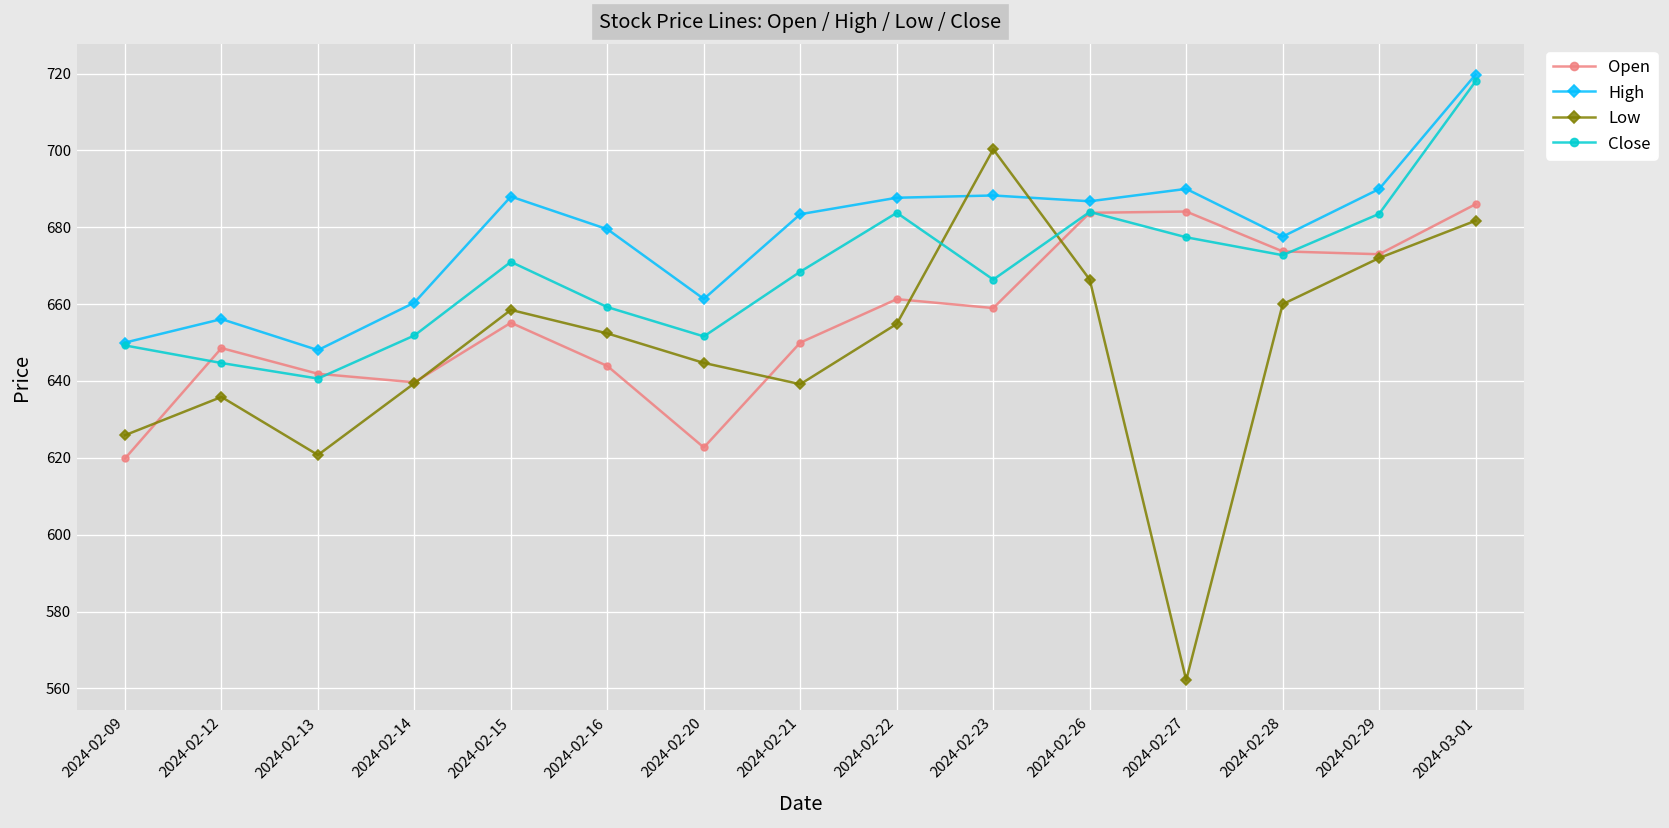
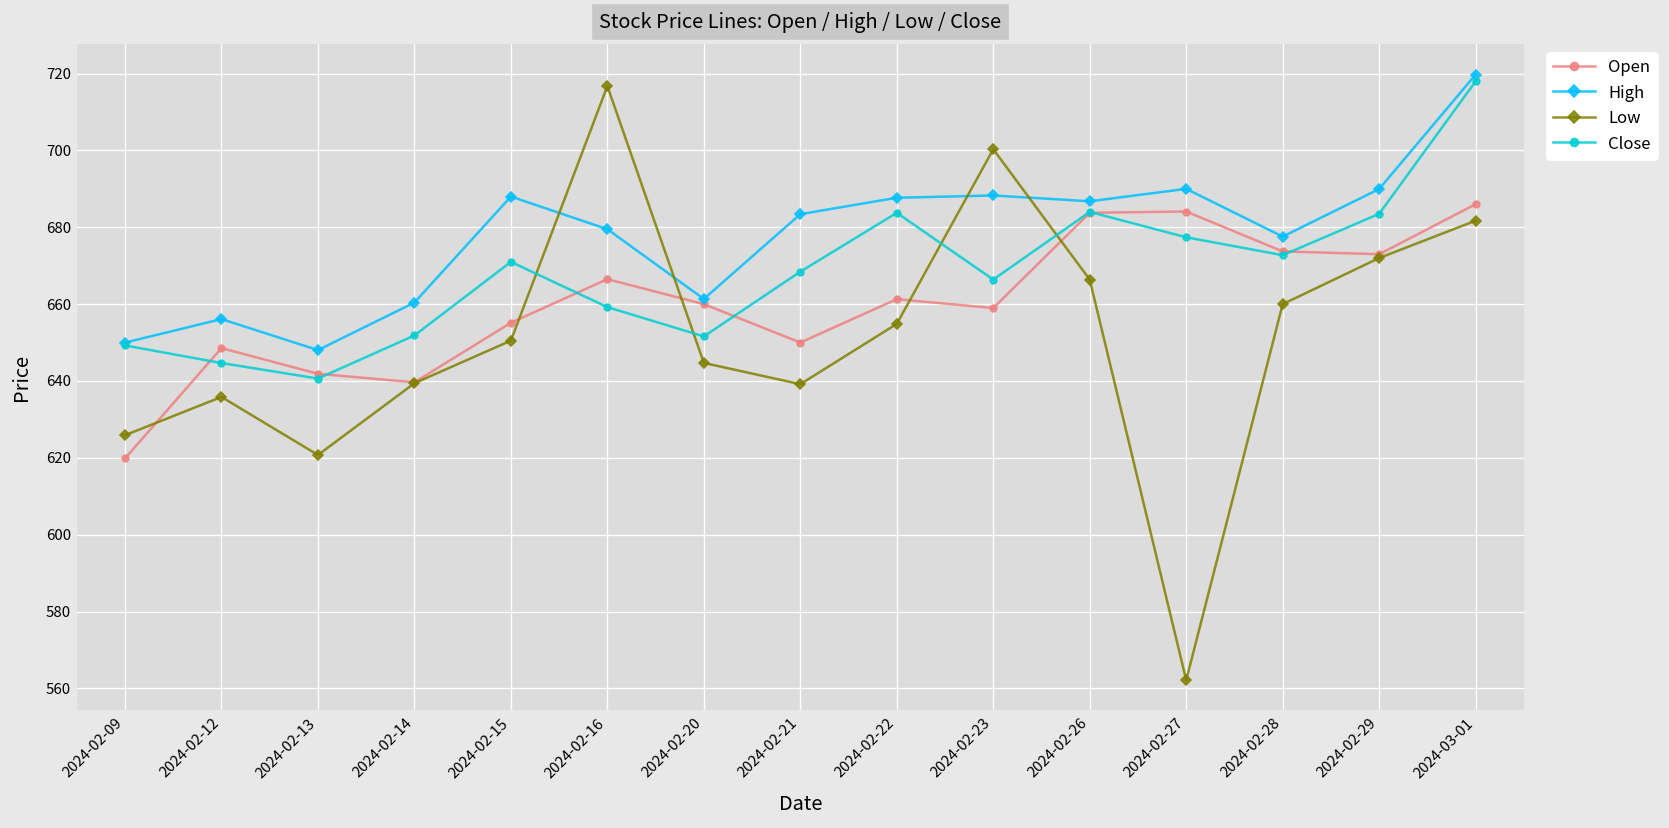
Low, 2024-02-15: 659 -> 651
Open, 2024-02-16: 644 -> 667
Low, 2024-02-16: 652 -> 717
Open, 2024-02-20: 623 -> 660
